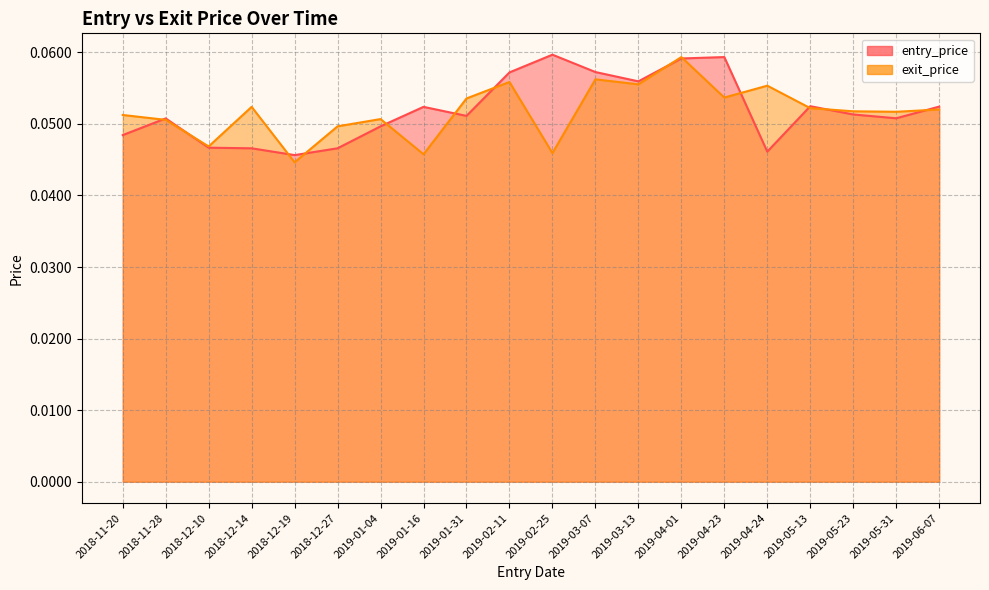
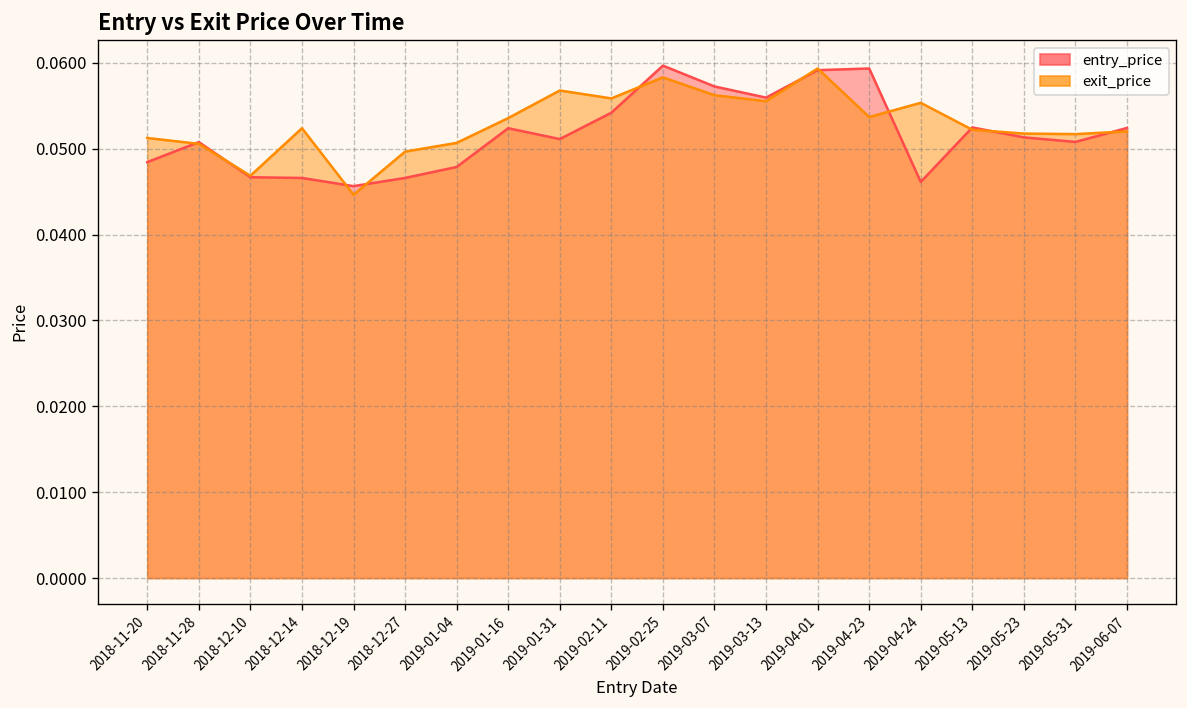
entry_price, 2019-01-04: 0.050 -> 0.048
exit_price, 2019-01-16: 0.046 -> 0.054
exit_price, 2019-01-31: 0.054 -> 0.057
entry_price, 2019-02-11: 0.057 -> 0.054
exit_price, 2019-02-25: 0.046 -> 0.058
